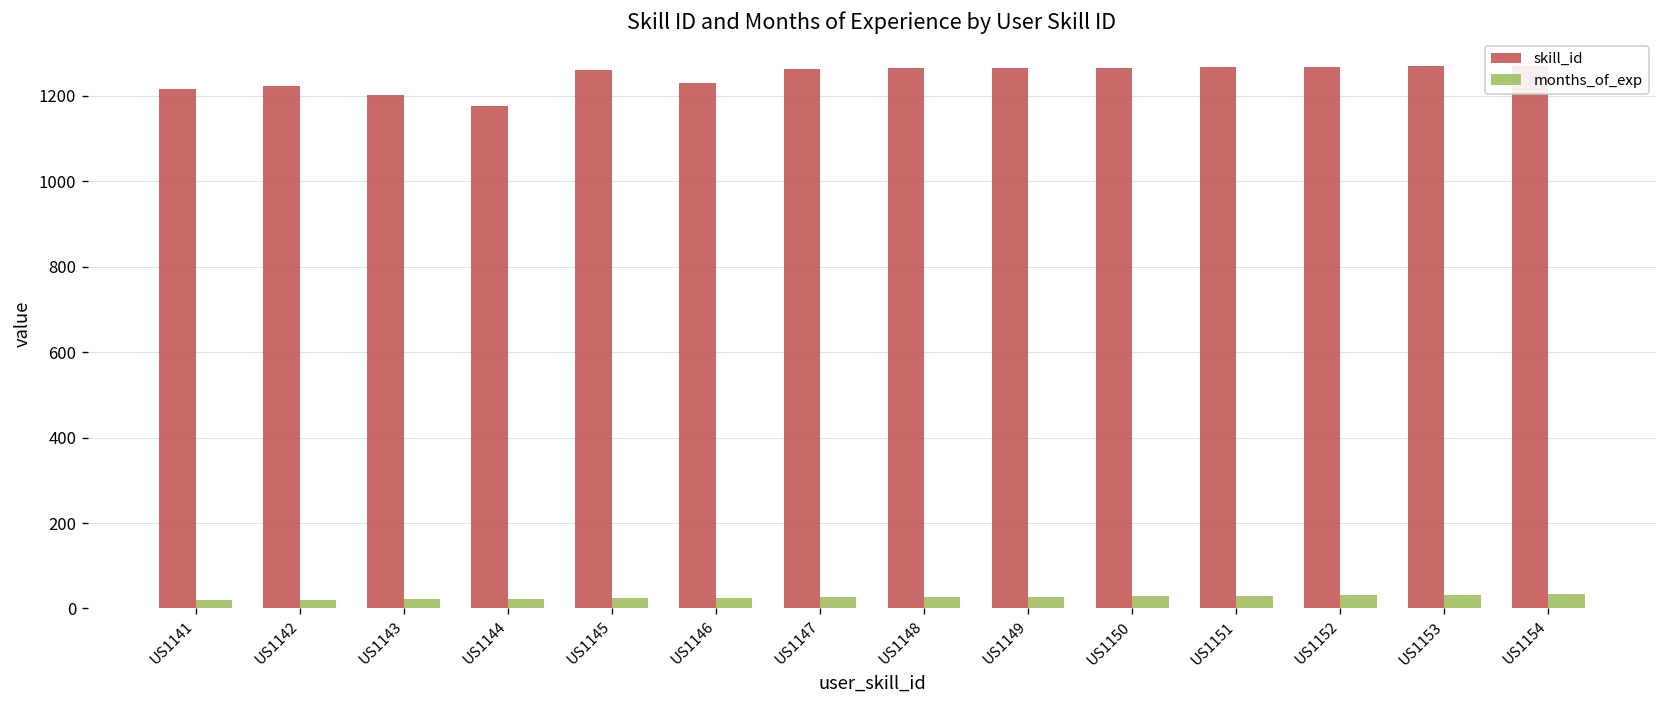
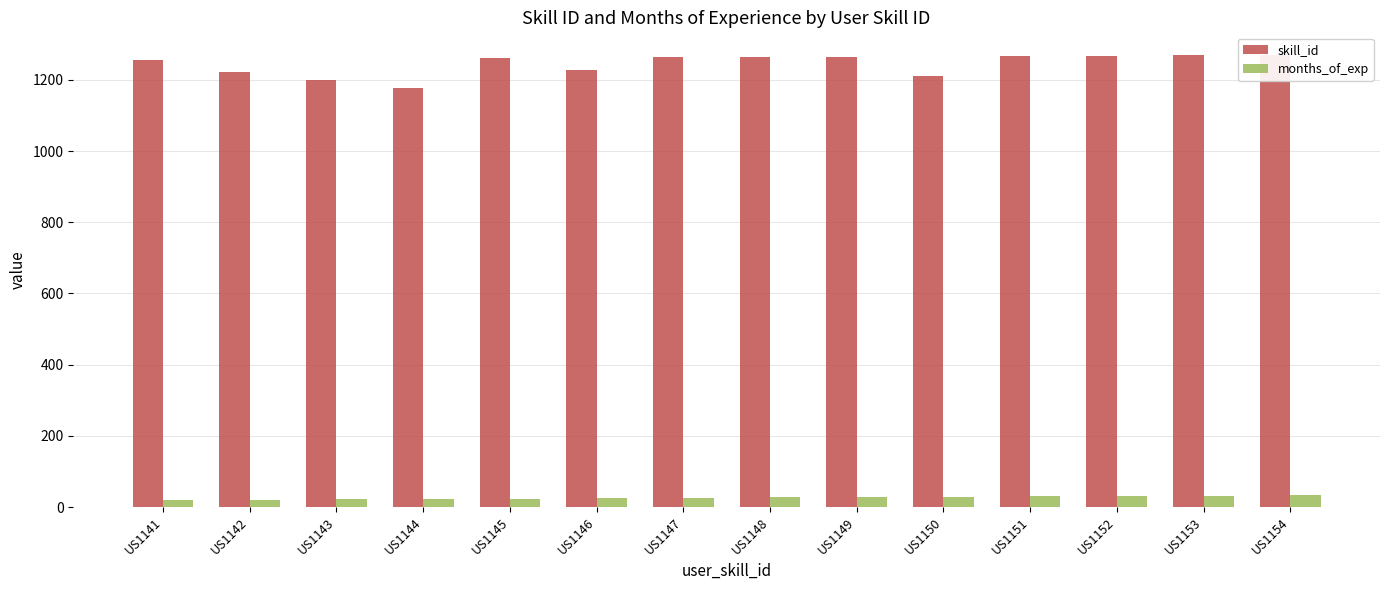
skill_id, US1141: 1220 -> 1260
skill_id, US1150: 1270 -> 1210
